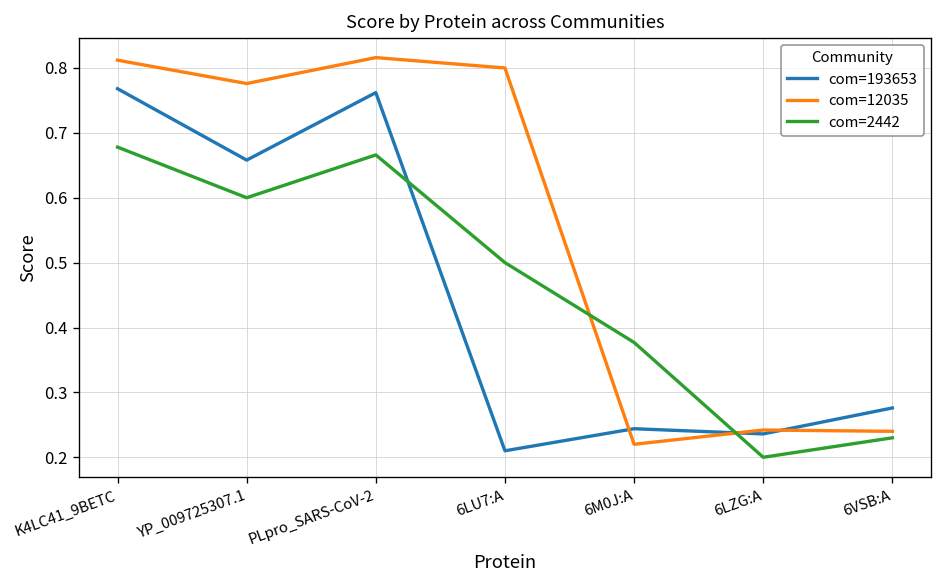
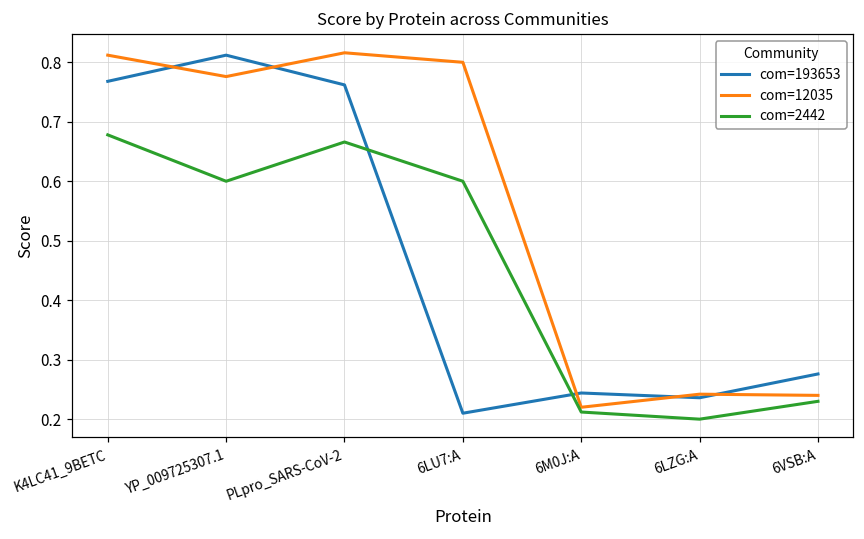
com=193653, YP_009725307.1: 0.66 -> 0.81
com=2442, 6LU7:A: 0.5 -> 0.6
com=2442, 6M0J:A: 0.38 -> 0.21
